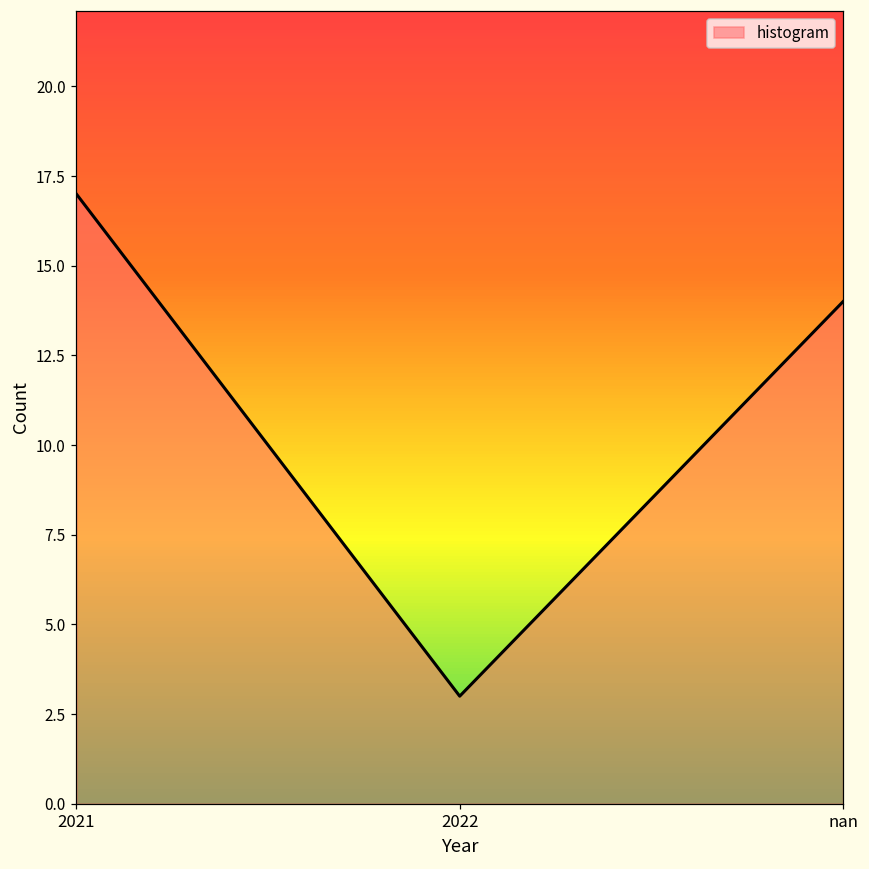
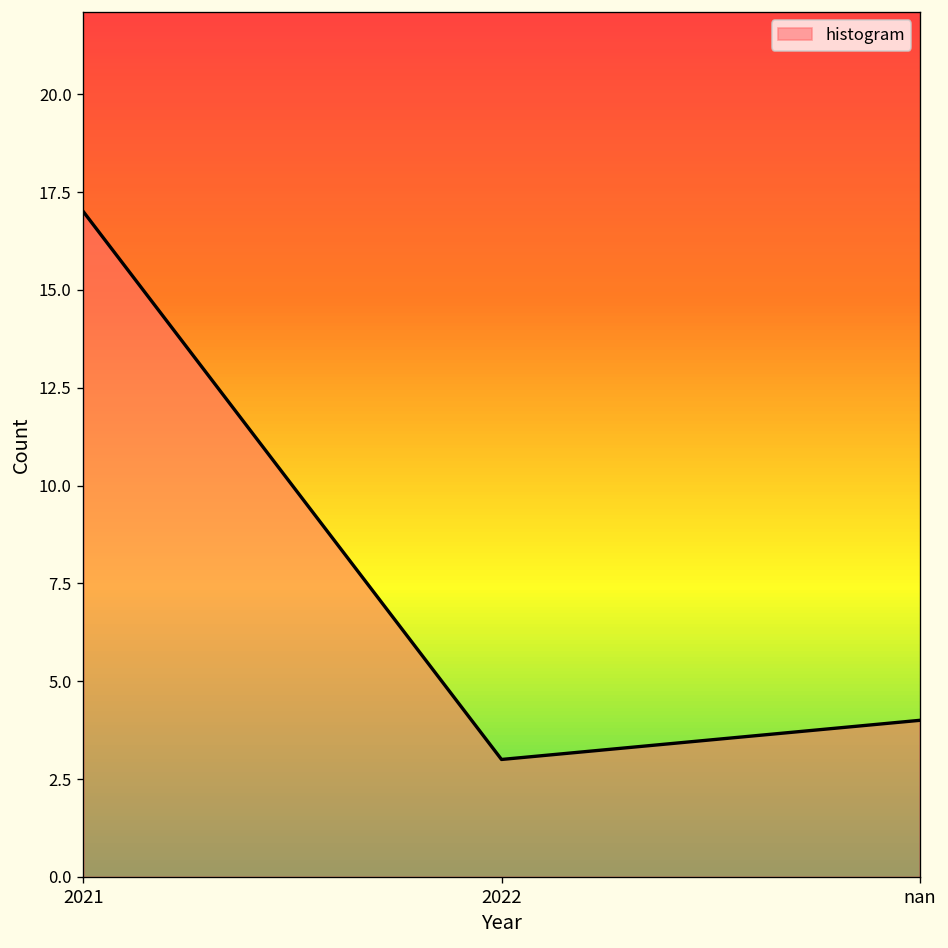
nan: 14 -> 4
